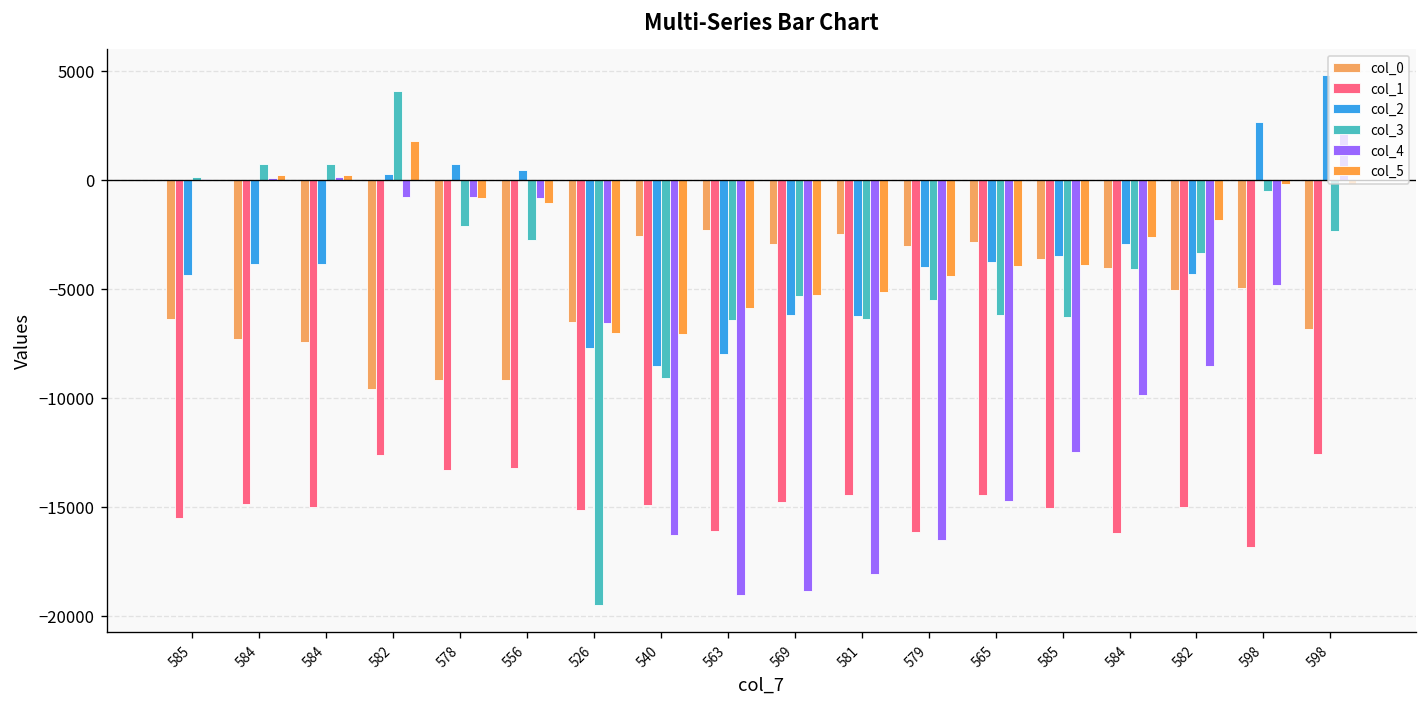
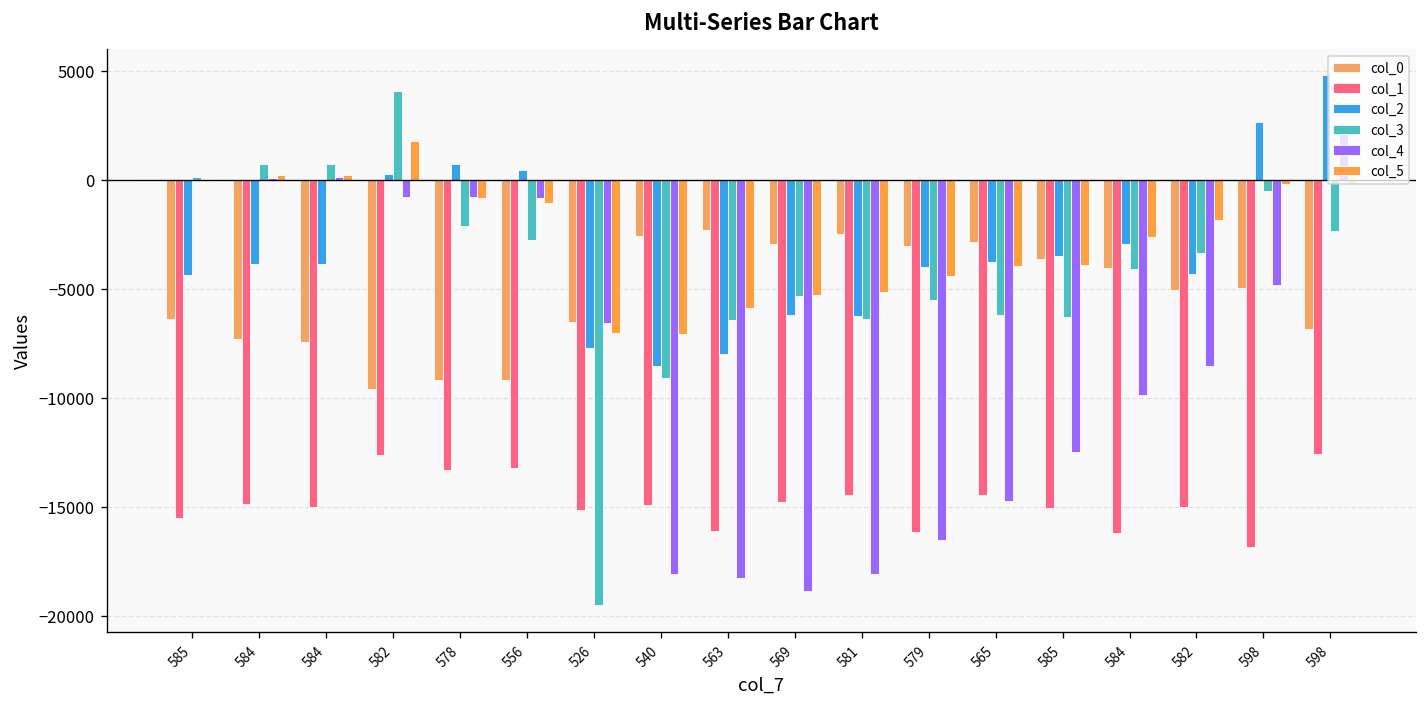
col_4, 540: -16300 -> -18100
col_4, 563: -19100 -> -18300
